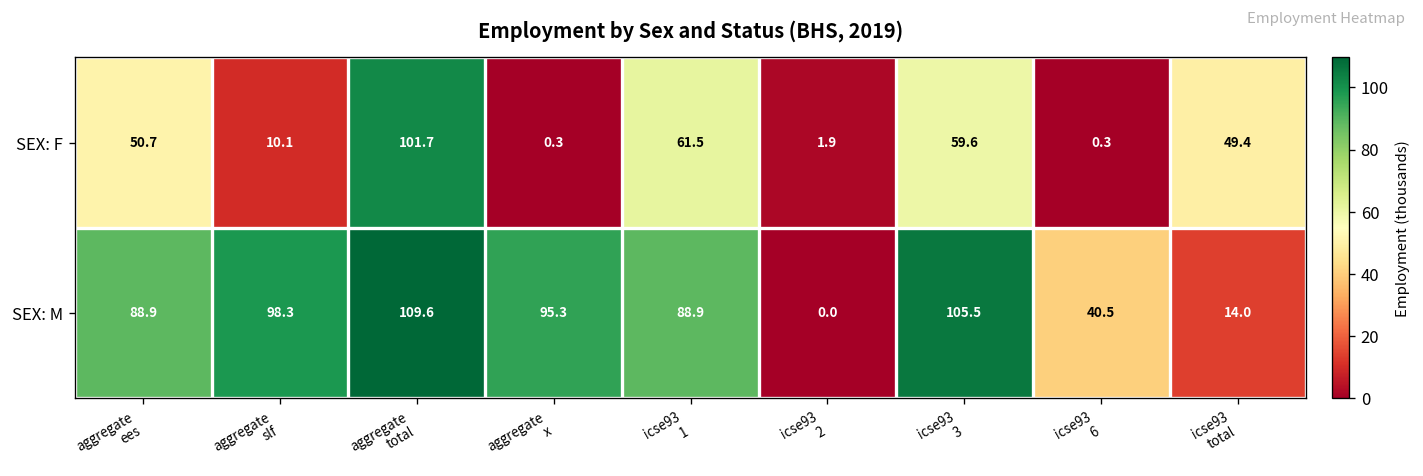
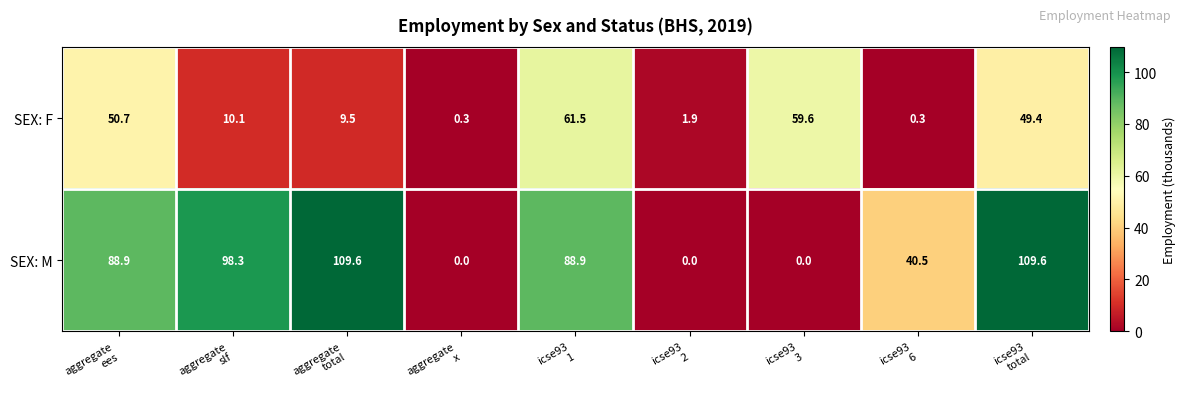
SEX: F, aggregate total: 101.7 -> 9.5
SEX: M, aggregate x: 95.3 -> 0.0
SEX: M, icse93 3: 105.5 -> 0.0
SEX: M, icse93 total: 14.0 -> 109.6
